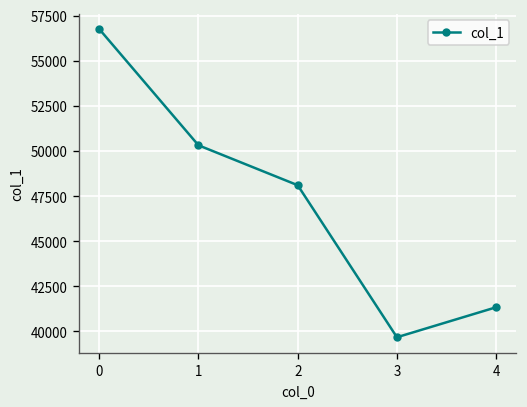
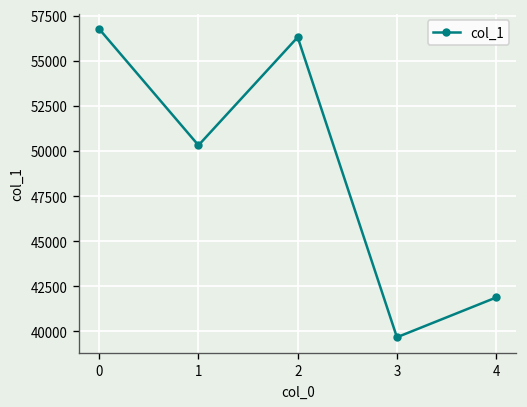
2: 48100 -> 56300
4: 41300 -> 41900
